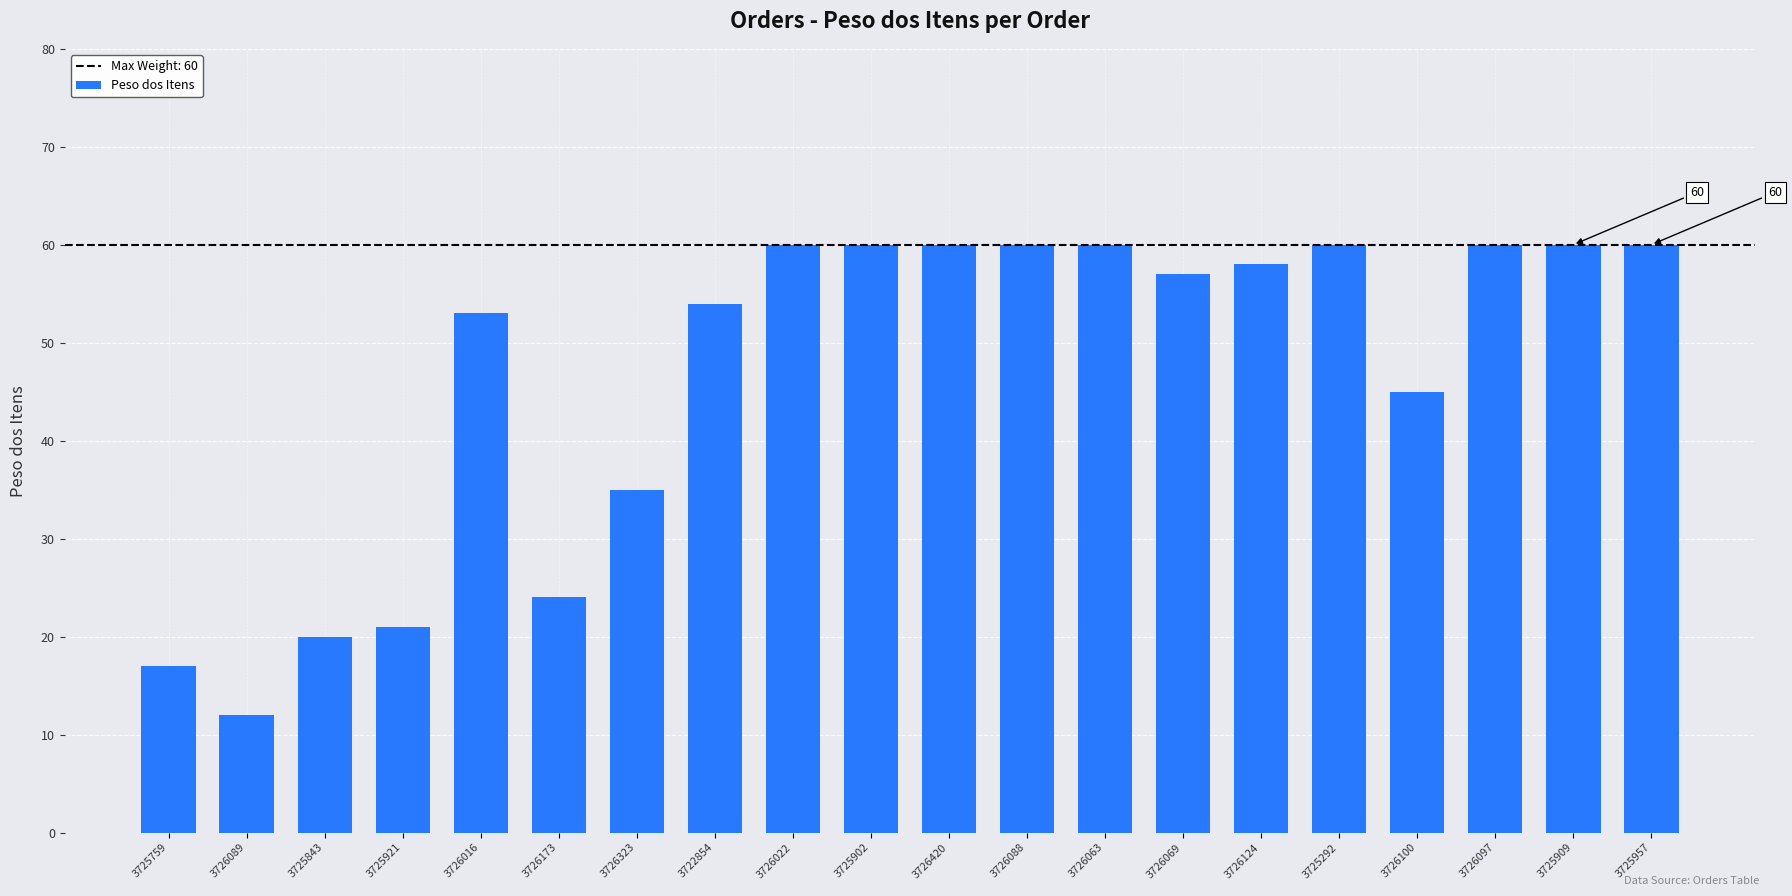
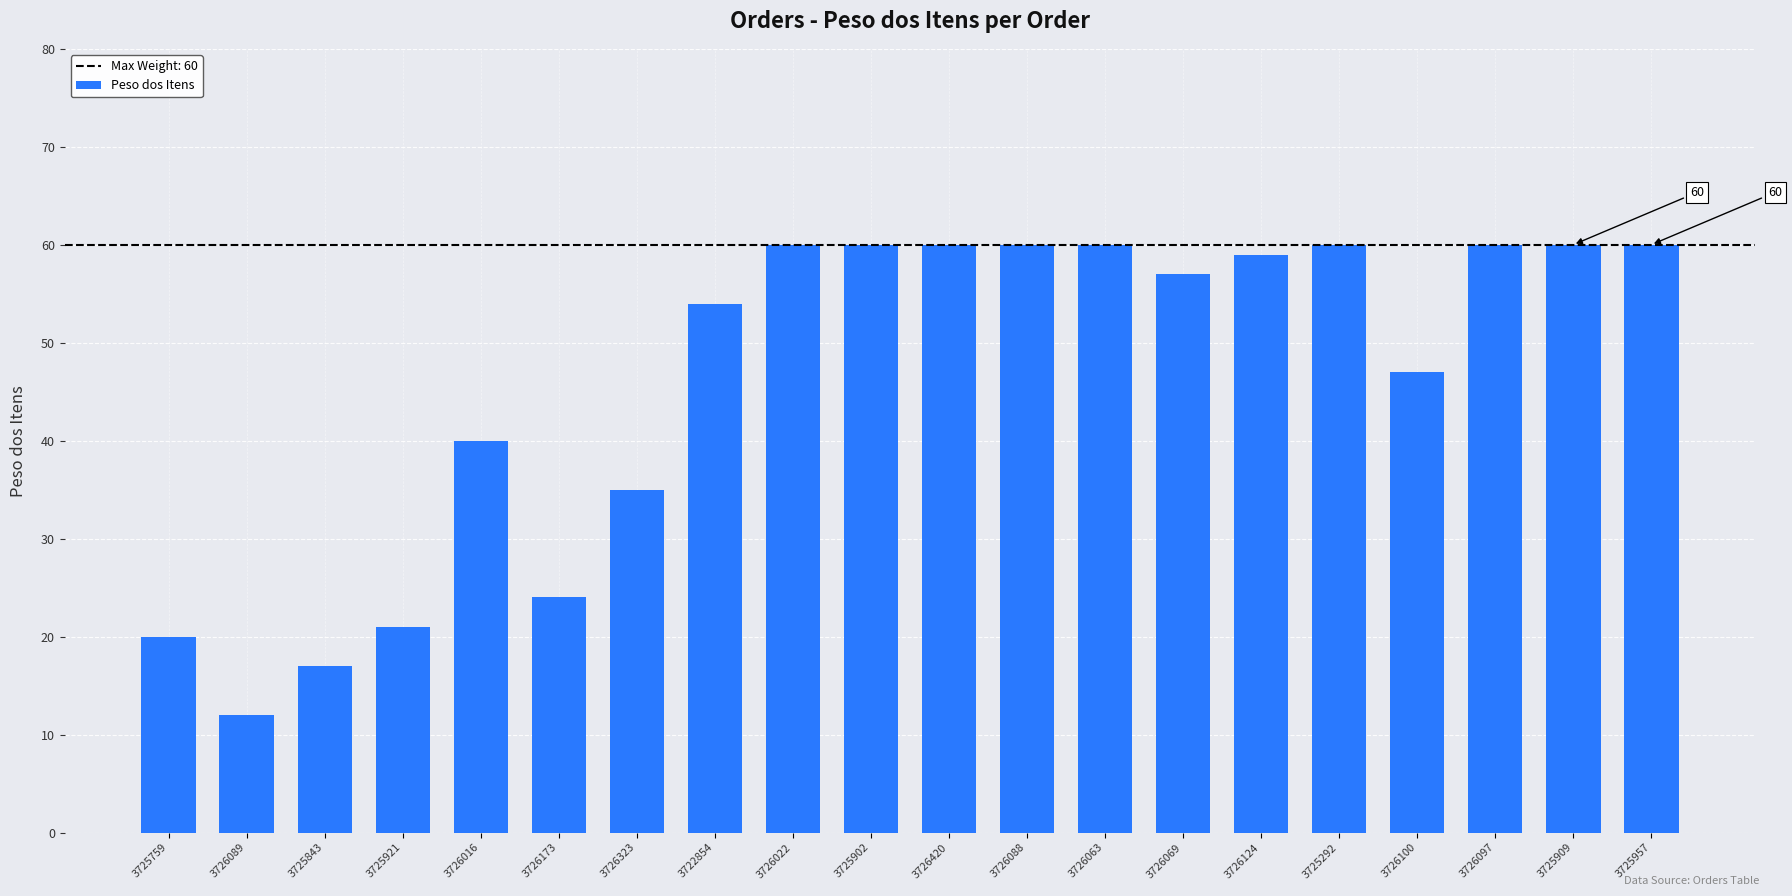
3725759: 17 -> 20
3725843: 20 -> 17
3726016: 53 -> 40
3726124: 58 -> 59
3726100: 45 -> 47
